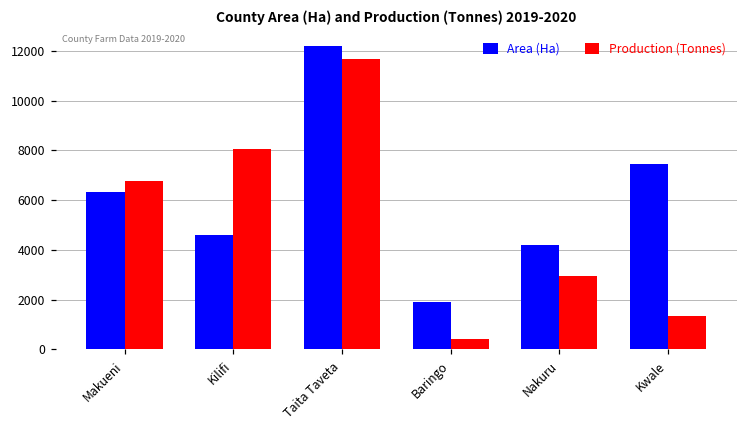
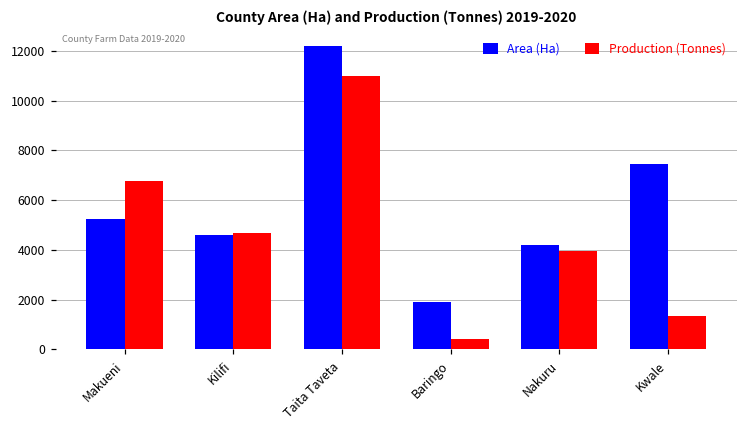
Area (Ha), Makueni: 6300 -> 5300
Production (Tonnes), Kilifi: 8100 -> 4700
Production (Tonnes), Taita Taveta: 11700 -> 11000
Production (Tonnes), Nakuru: 2900 -> 4000
